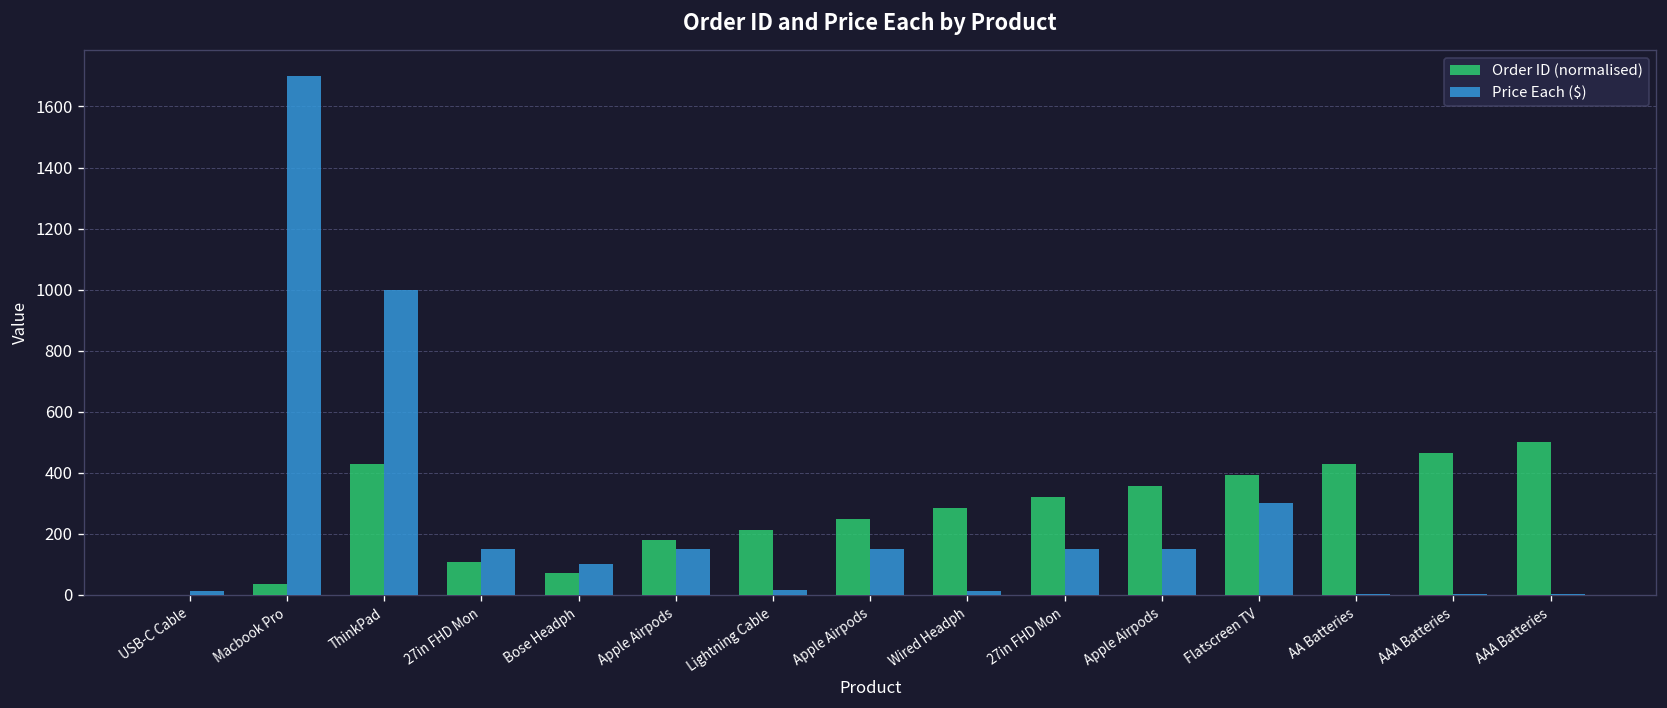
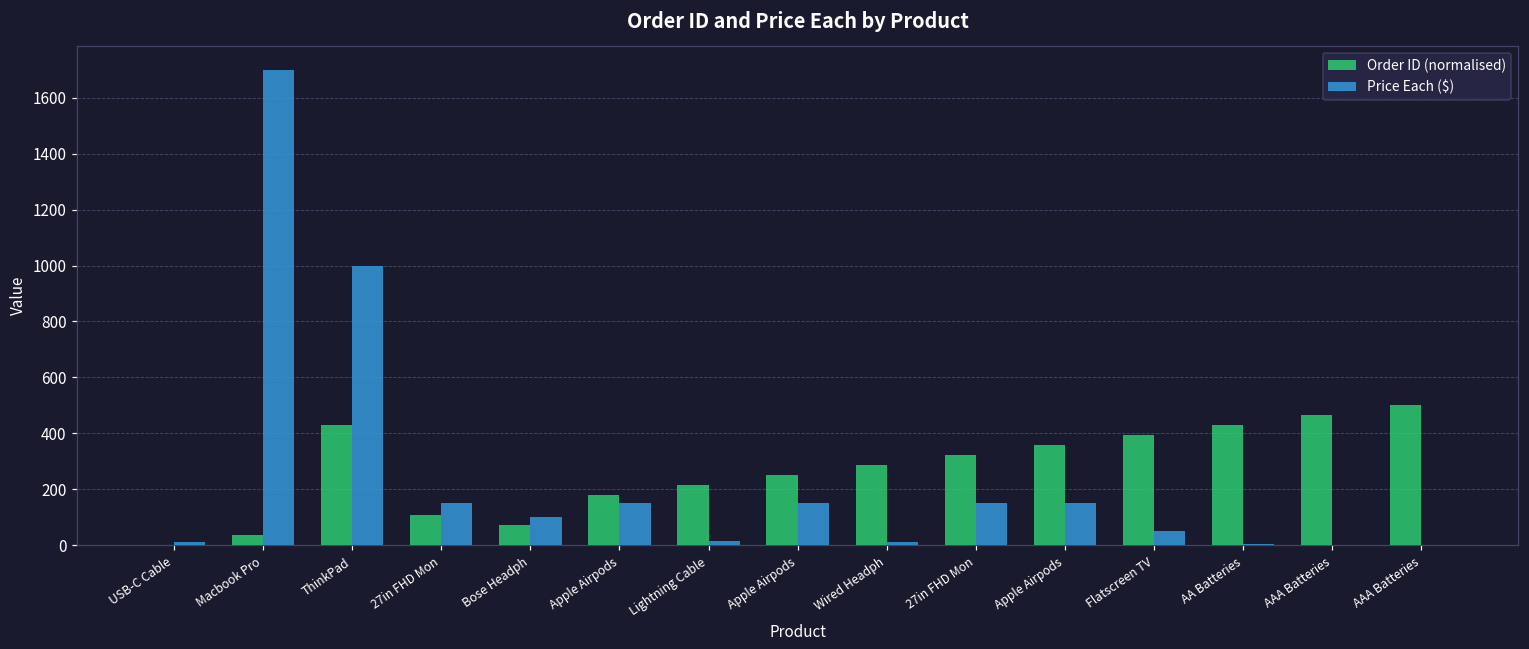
Price Each ($), Flatscreen TV: 300 -> 50
